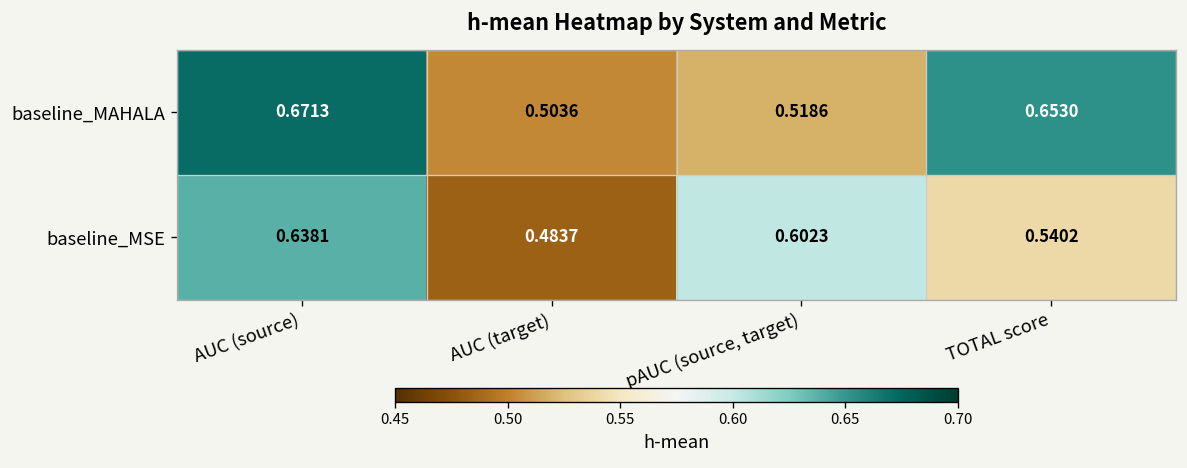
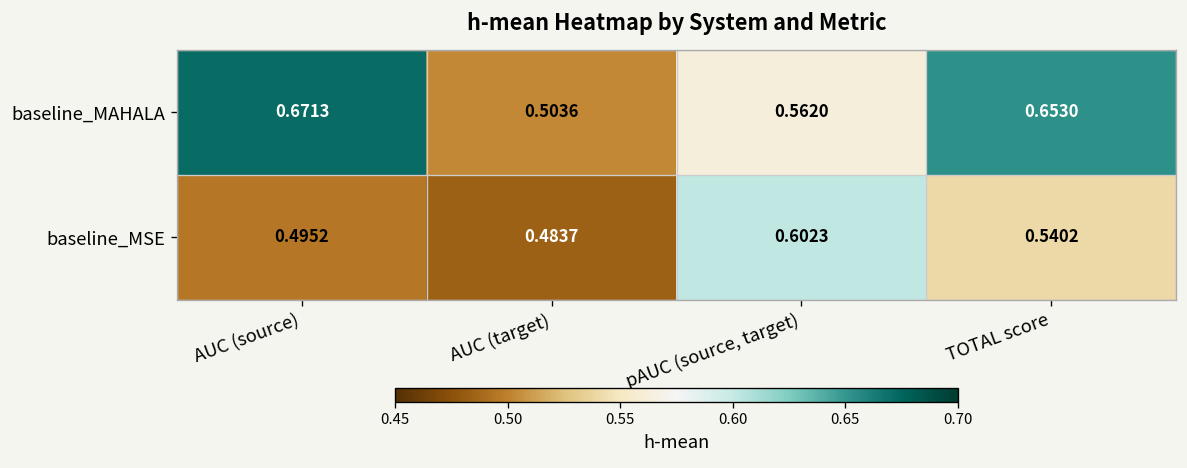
baseline_MAHALA, pAUC (source, target): 0.5186 -> 0.5620
baseline_MSE, AUC (source): 0.6381 -> 0.4952
